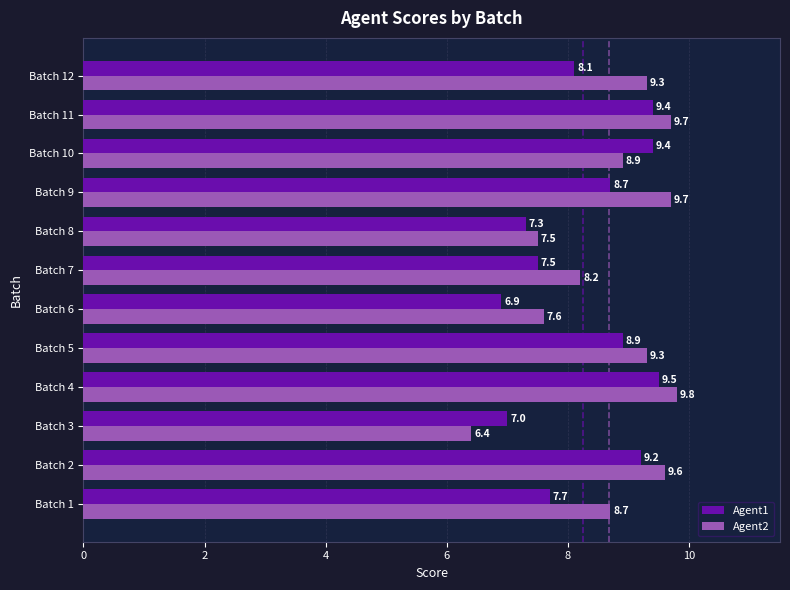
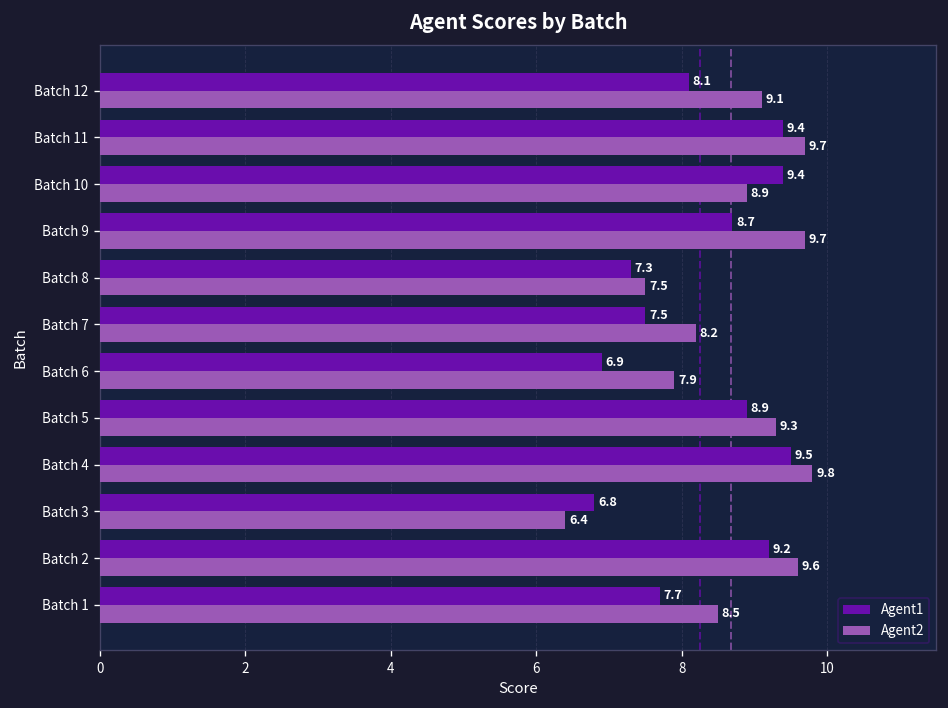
Agent2, Batch 12: 9.3 -> 9.1
Agent2, Batch 6: 7.6 -> 7.9
Agent1, Batch 3: 7.0 -> 6.8
Agent2, Batch 1: 8.7 -> 8.5
